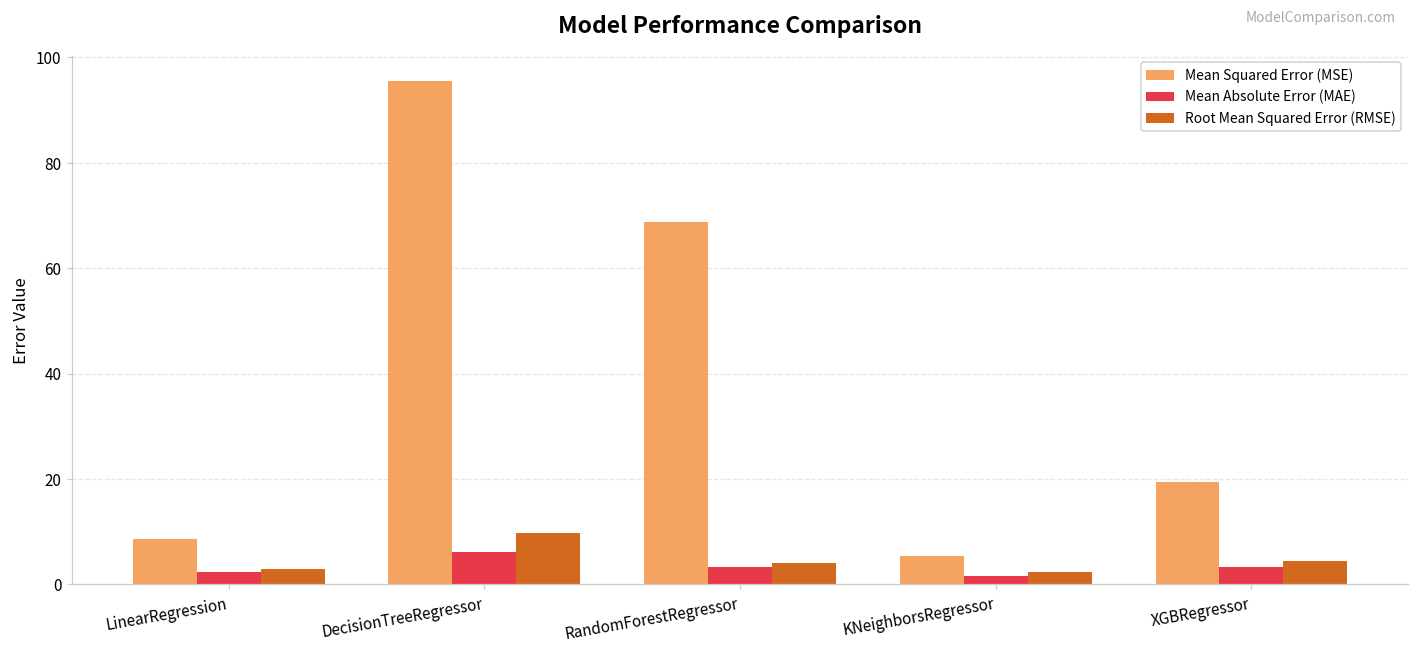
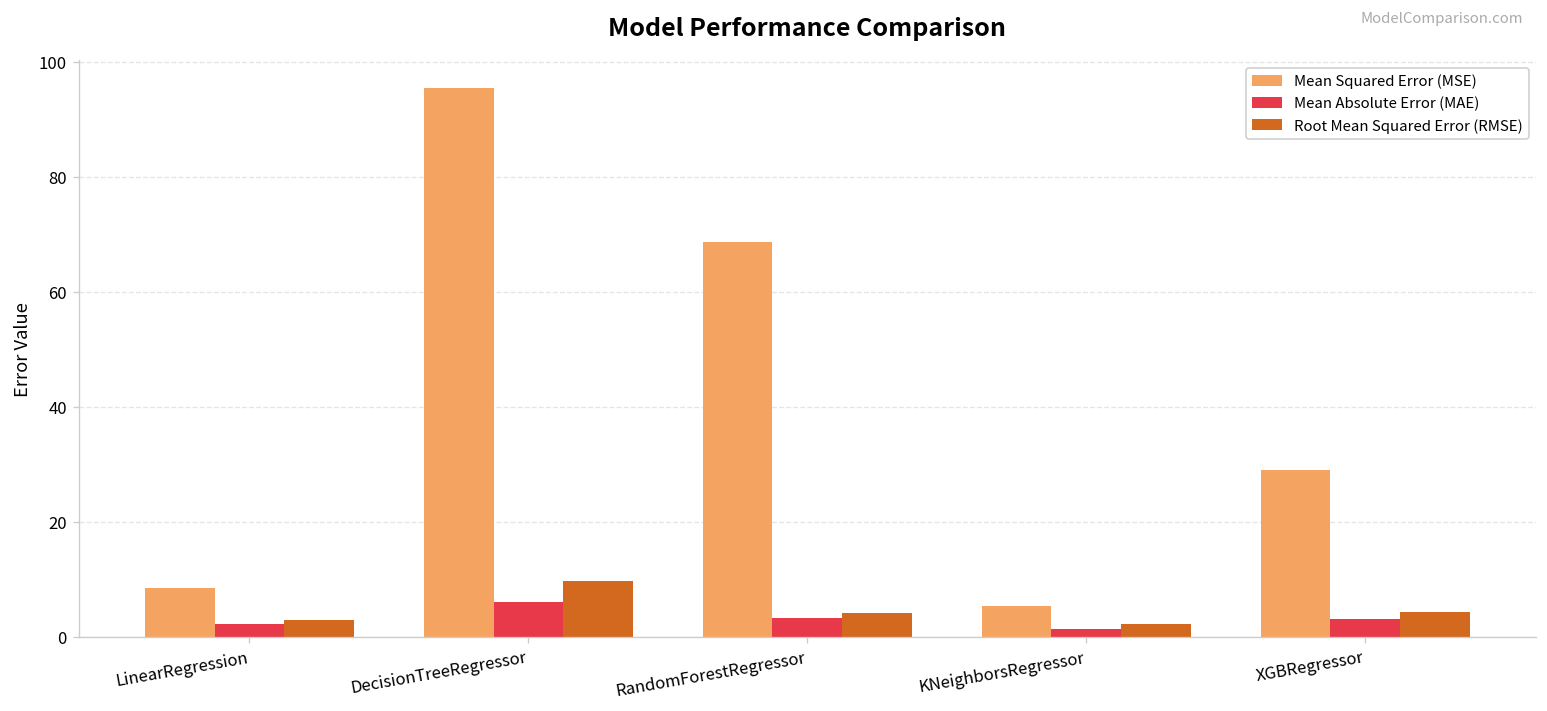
Mean Squared Error (MSE), XGBRegressor: 19 -> 29
